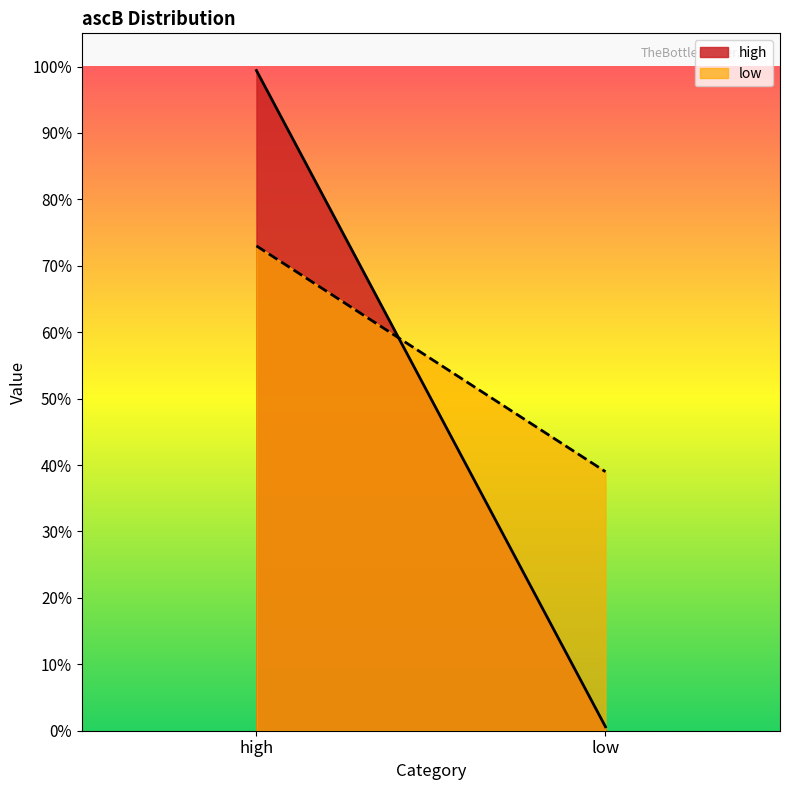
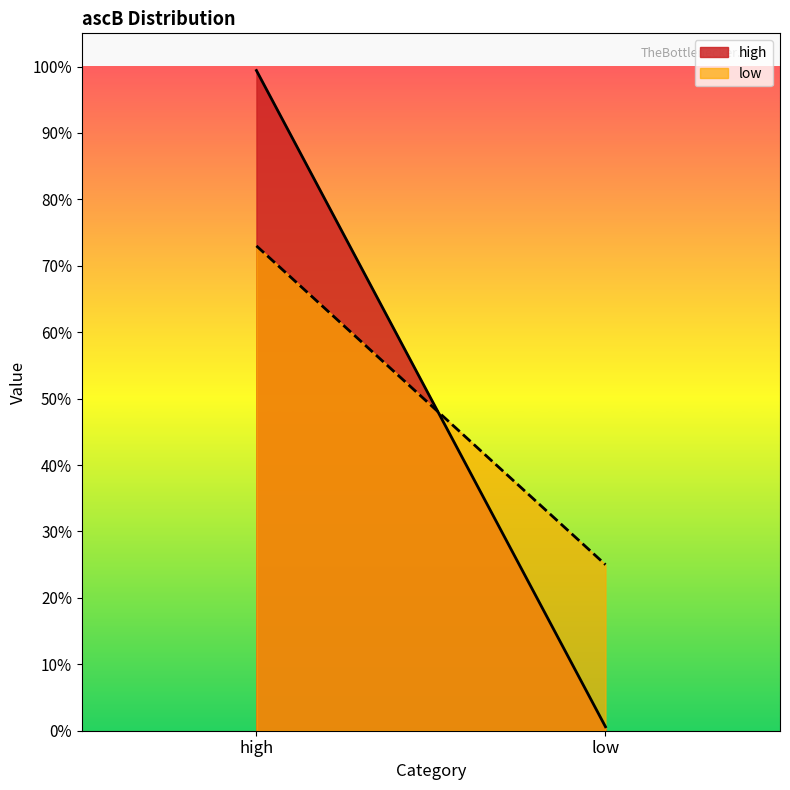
low, low: 39% -> 25%
